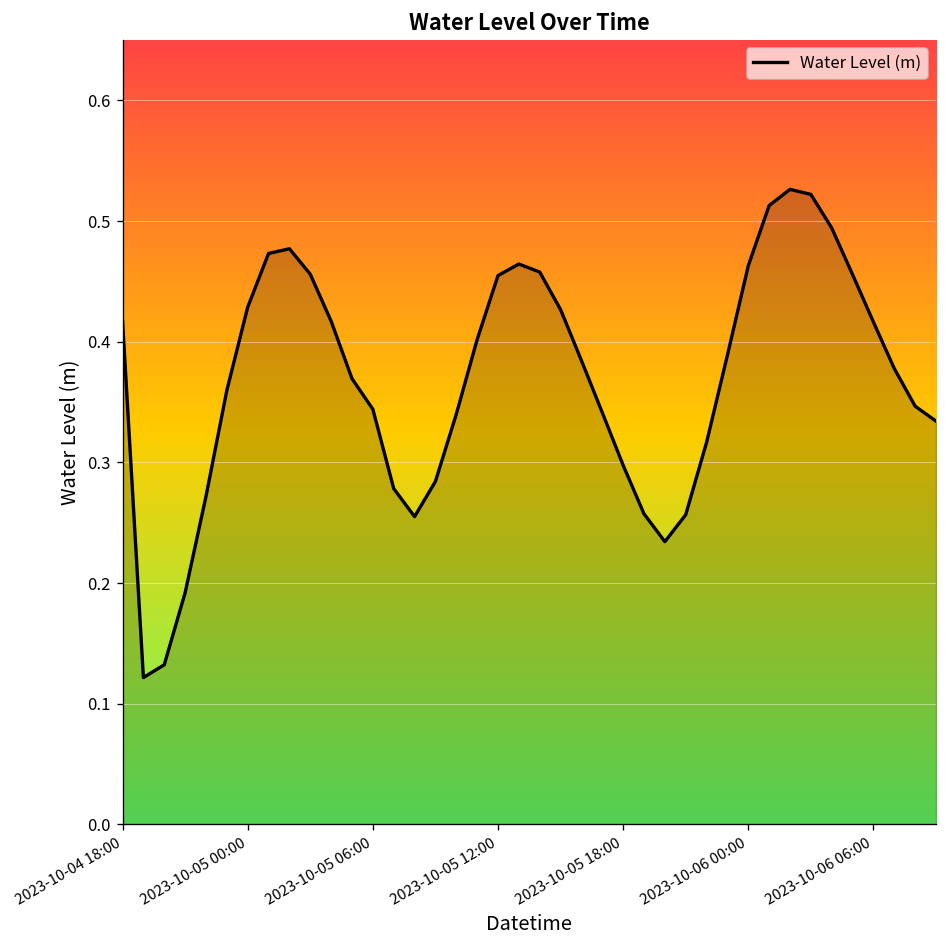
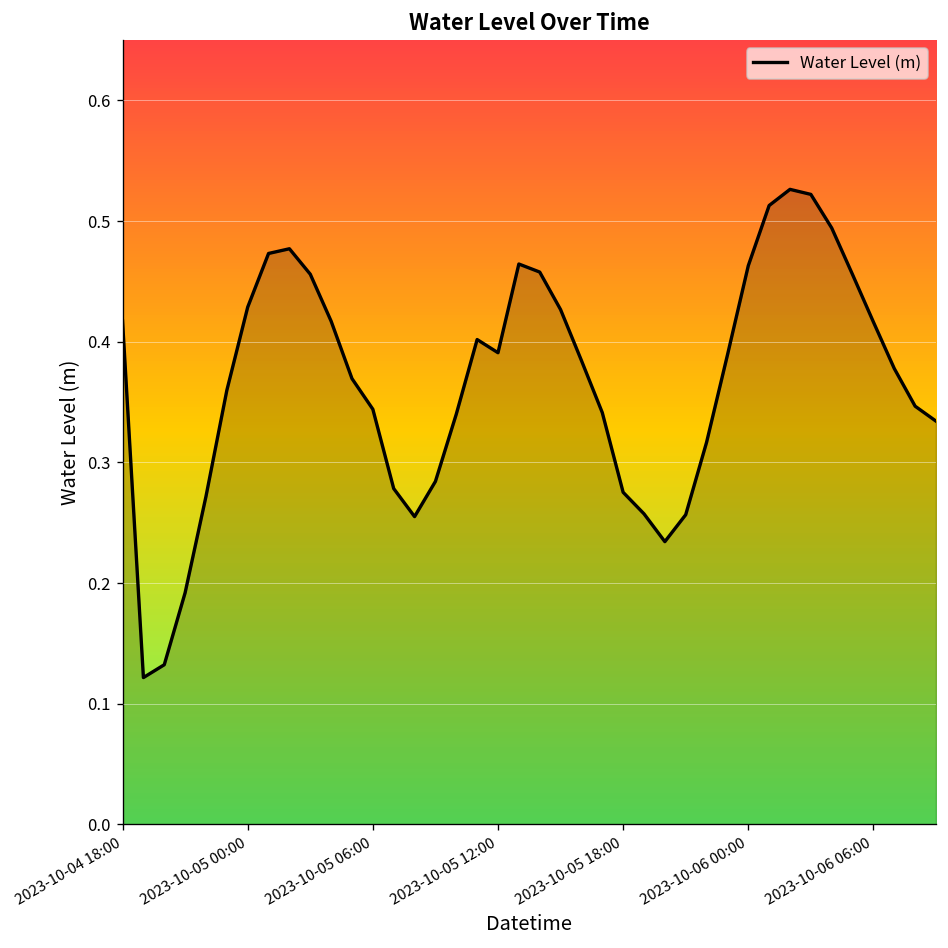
2023-10-05 12:00: 0.455 -> 0.391
2023-10-05 18:00: 0.298 -> 0.275
